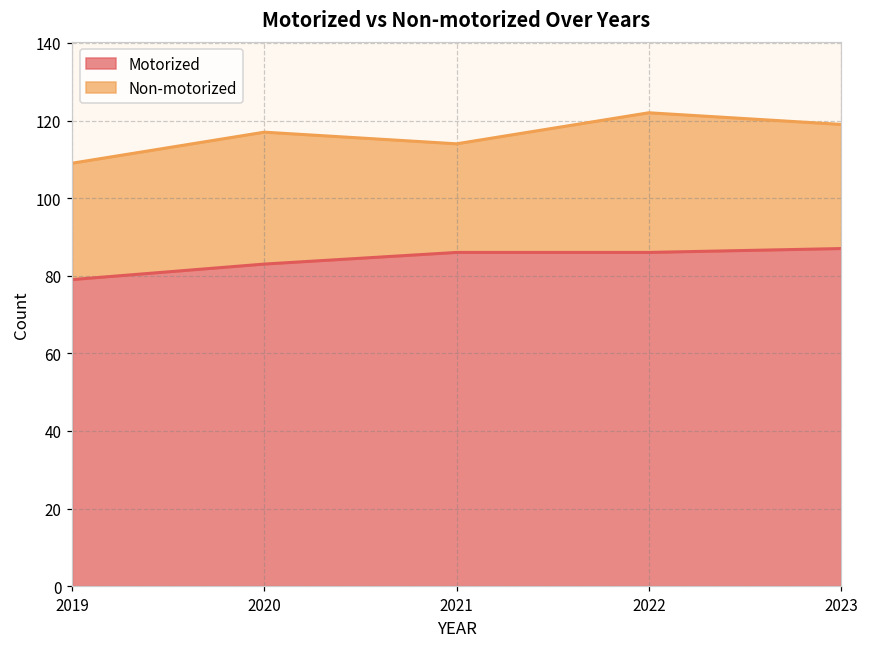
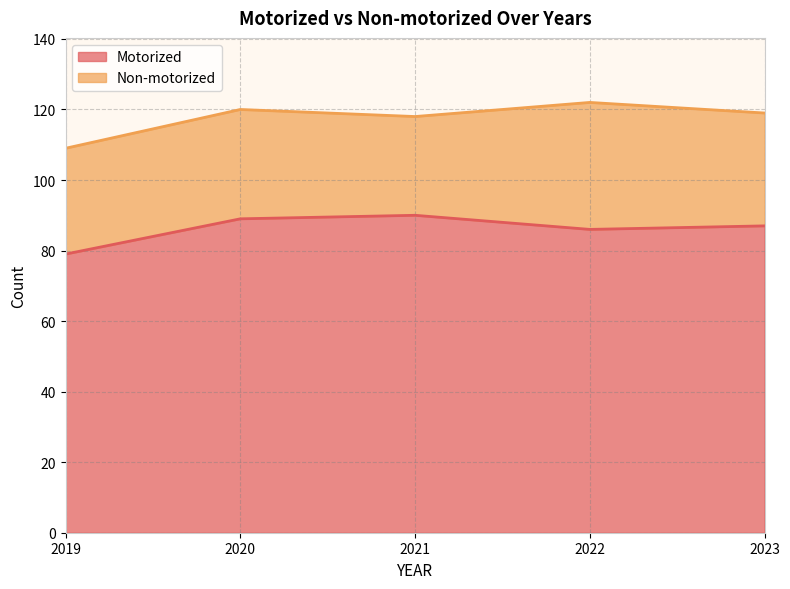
Motorized, 2020: 83 -> 89
Non-motorized, 2020: 34 -> 31
Motorized, 2021: 86 -> 90
